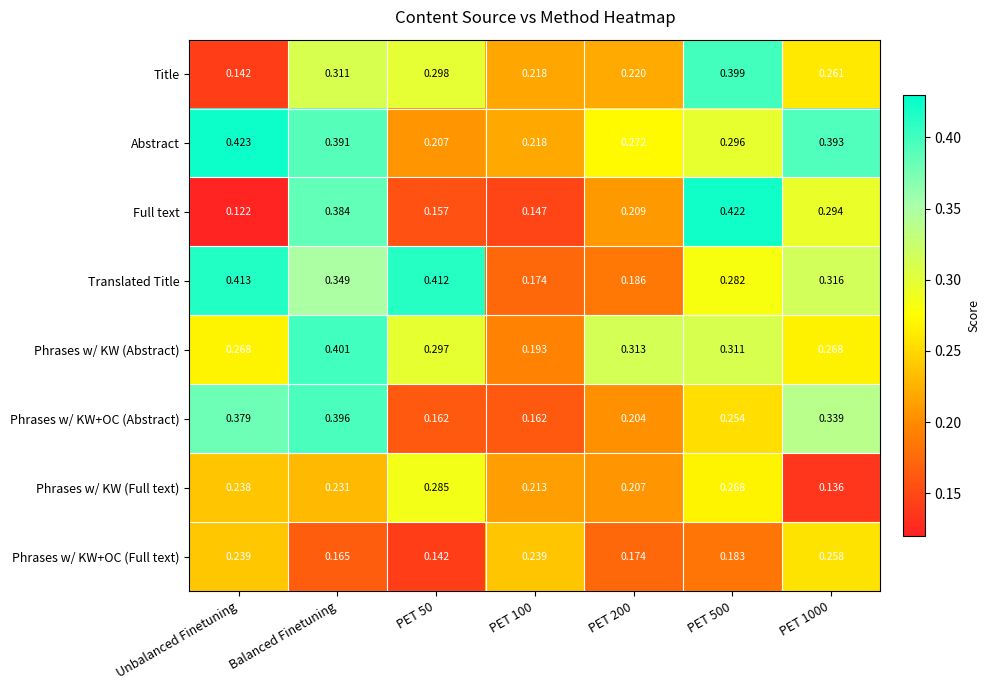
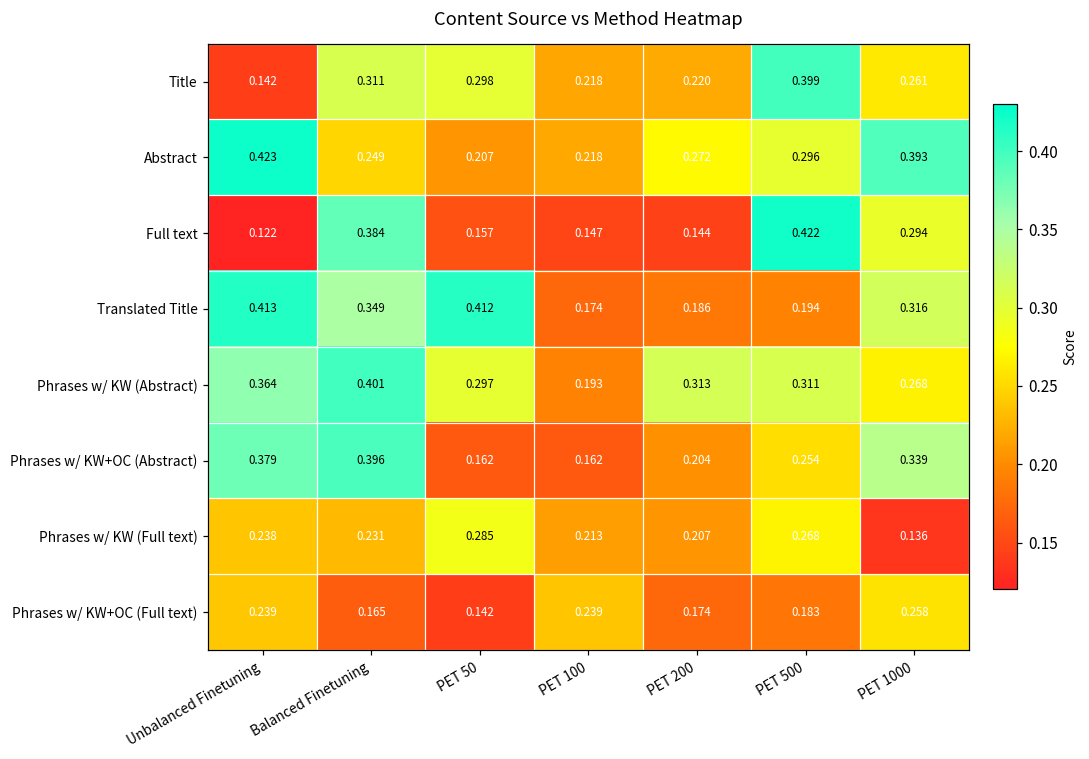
Abstract, Balanced Finetuning: 0.391 -> 0.249
Full text, PET 200: 0.209 -> 0.144
Translated Title, PET 500: 0.282 -> 0.194
Phrases w/ KW (Abstract), Unbalanced Finetuning: 0.268 -> 0.364
